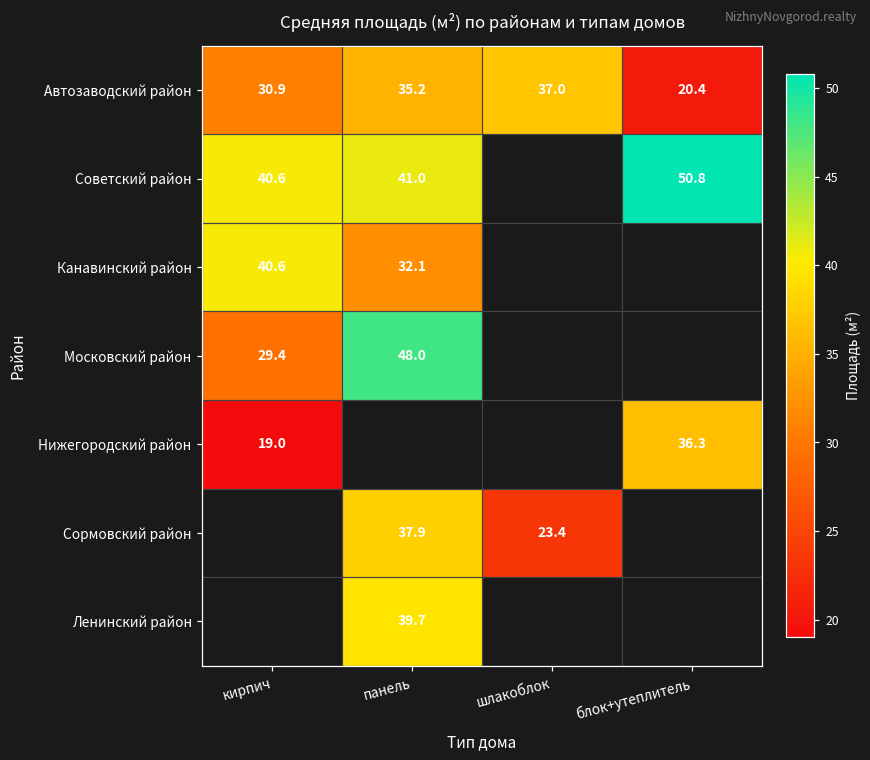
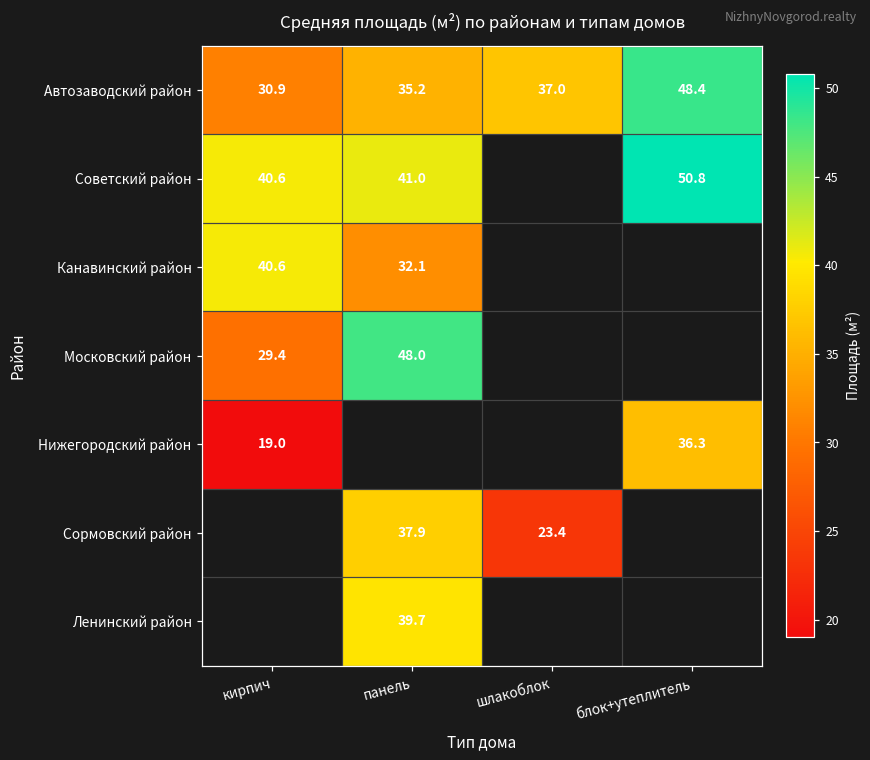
Автозаводский район, блок+утеплитель: 20.4 -> 48.4
